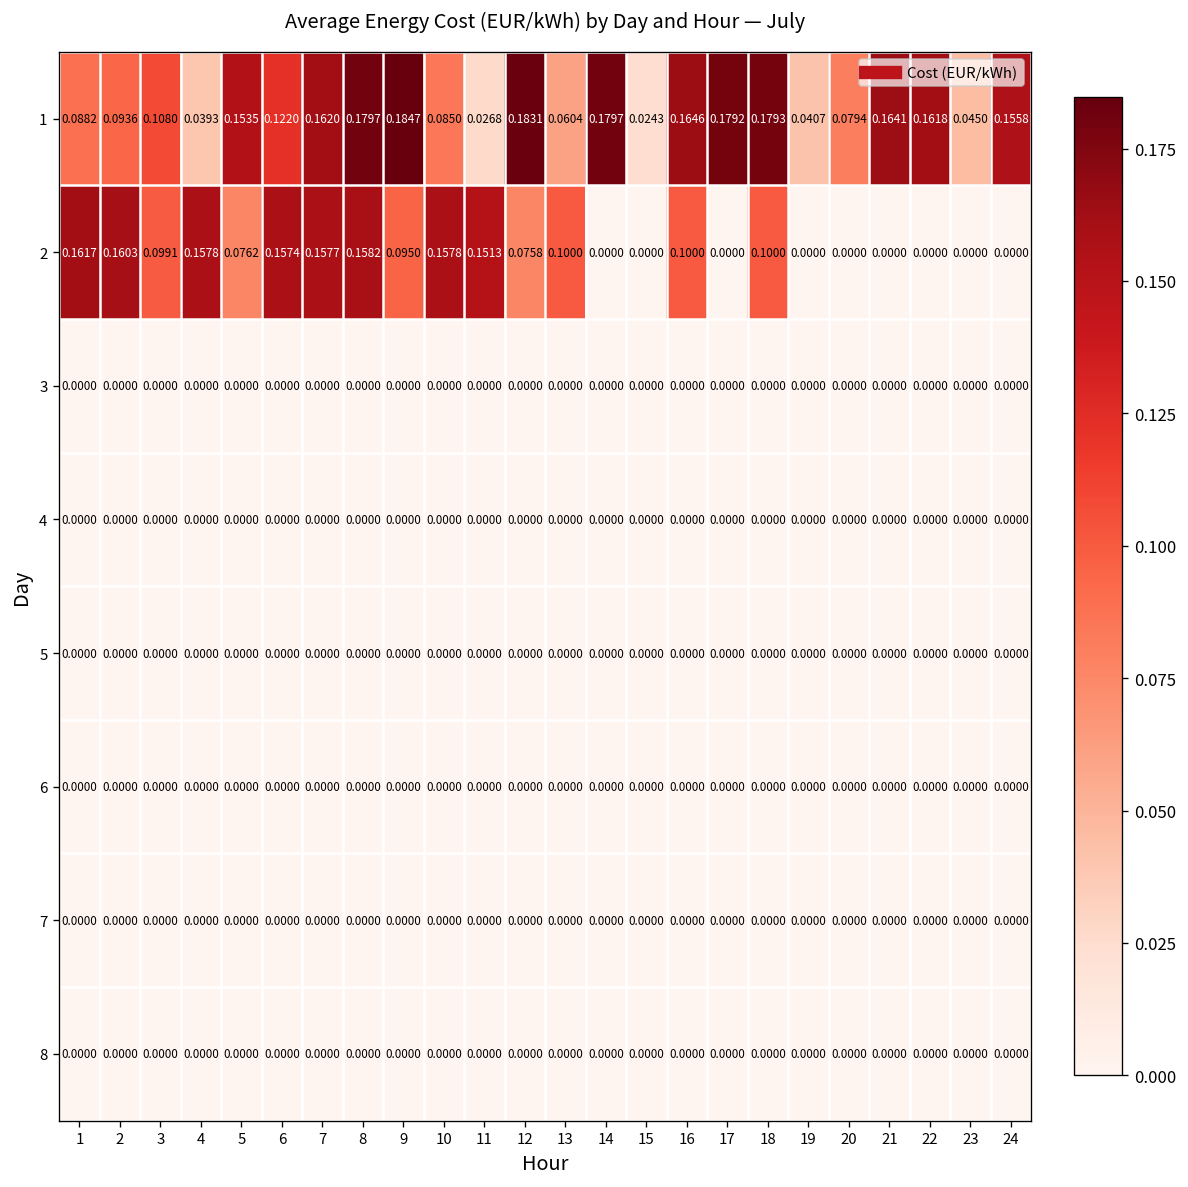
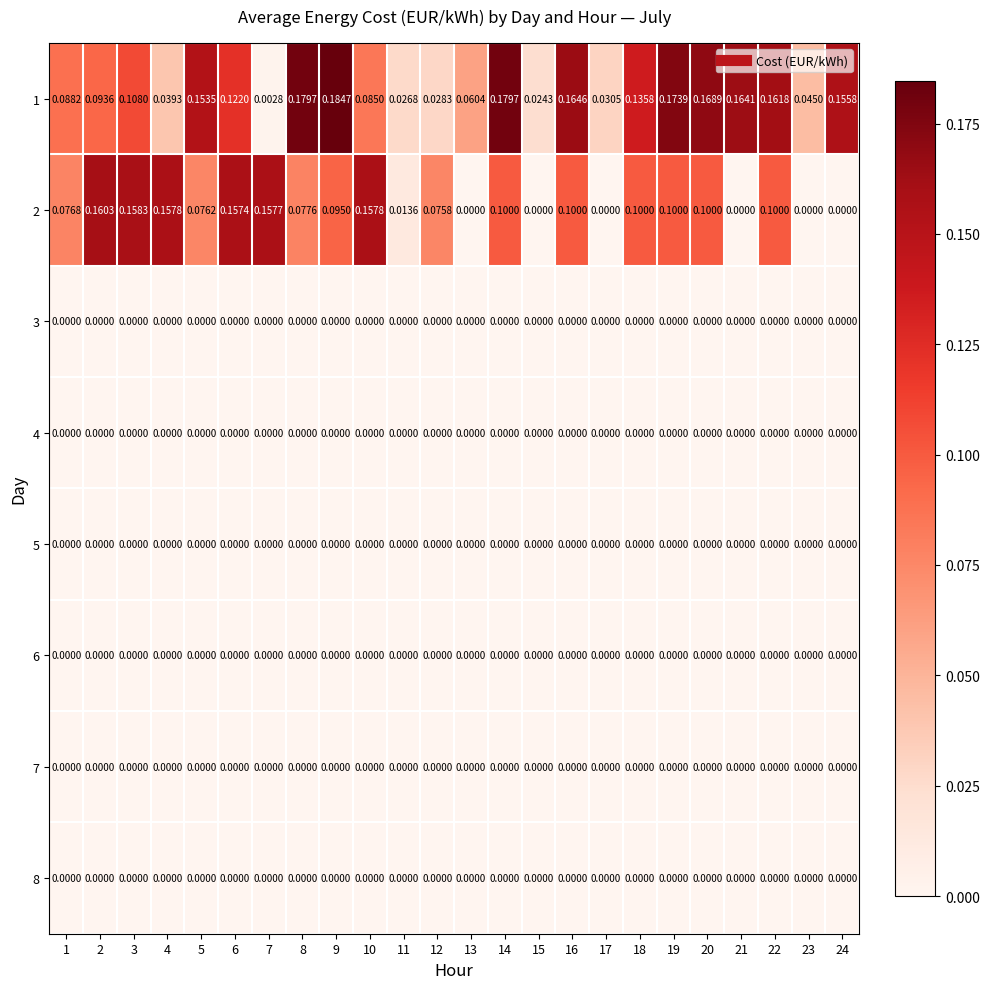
1, 7: 0.1620 -> 0.0028
1, 12: 0.1831 -> 0.0283
1, 17: 0.1792 -> 0.0305
1, 18: 0.1793 -> 0.1358
1, 19: 0.0407 -> 0.1739
1, 20: 0.0794 -> 0.1689
2, 1: 0.1617 -> 0.0768
2, 3: 0.0991 -> 0.1583
2, 8: 0.1582 -> 0.0776
2, 11: 0.1513 -> 0.0136
2, 13: 0.1000 -> 0.0000
2, 14: 0.0000 -> 0.1000
2, 19: 0.0000 -> 0.1000
2, 20: 0.0000 -> 0.1000
2, 22: 0.0000 -> 0.1000
